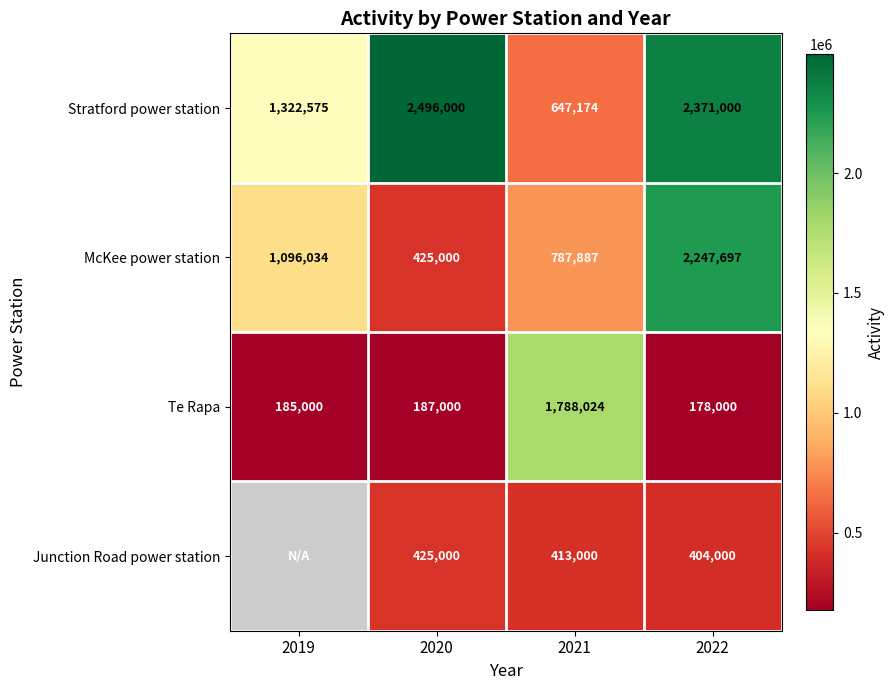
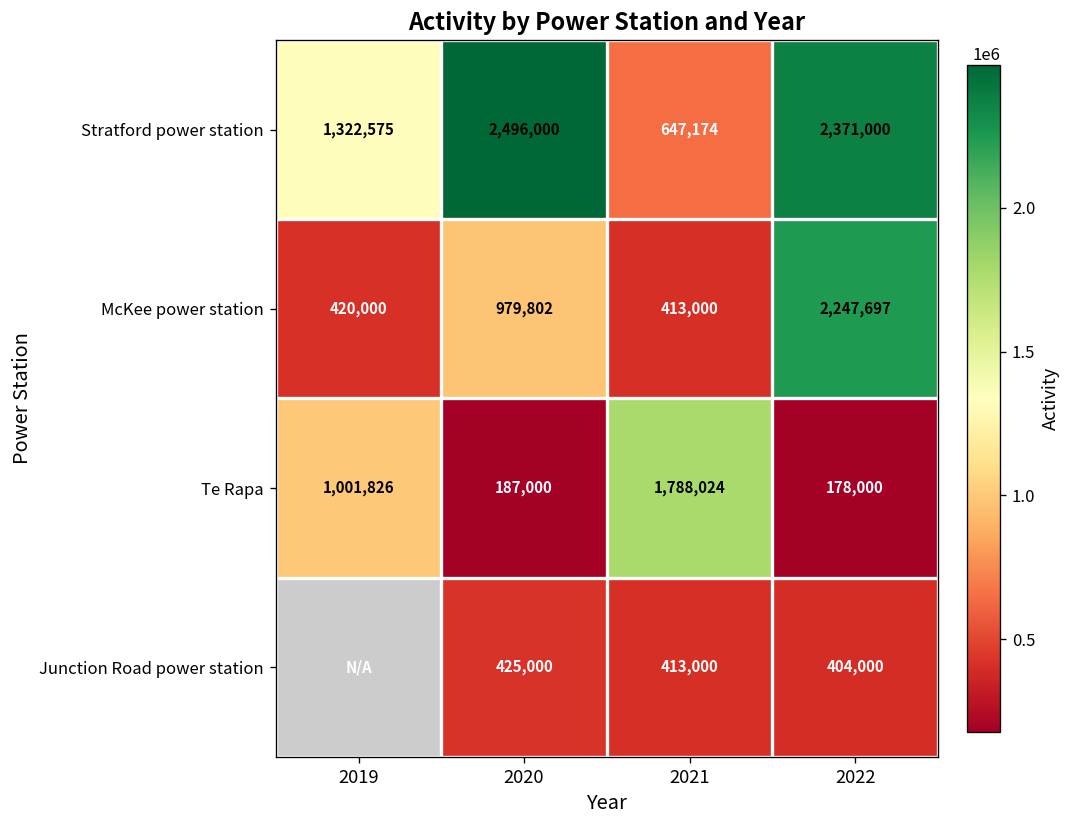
McKee power station, 2019: 1,096,034 -> 420,000
McKee power station, 2020: 425,000 -> 979,802
McKee power station, 2021: 787,887 -> 413,000
Te Rapa, 2019: 185,000 -> 1,001,826
